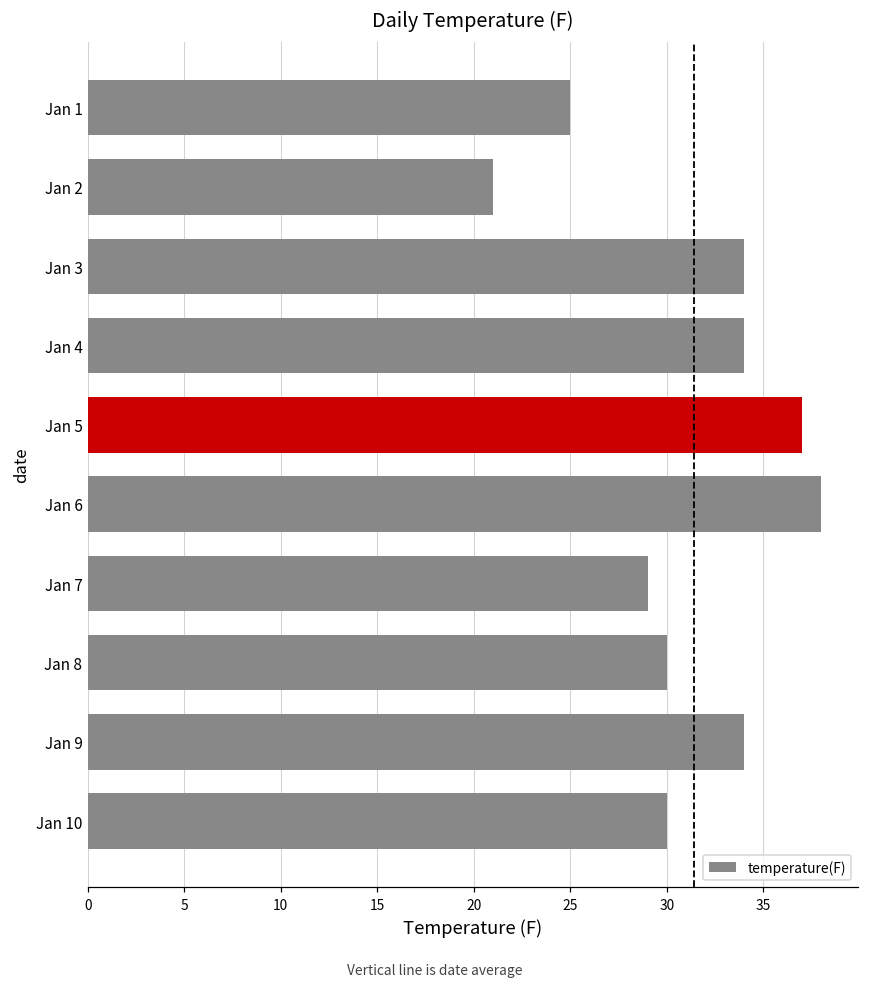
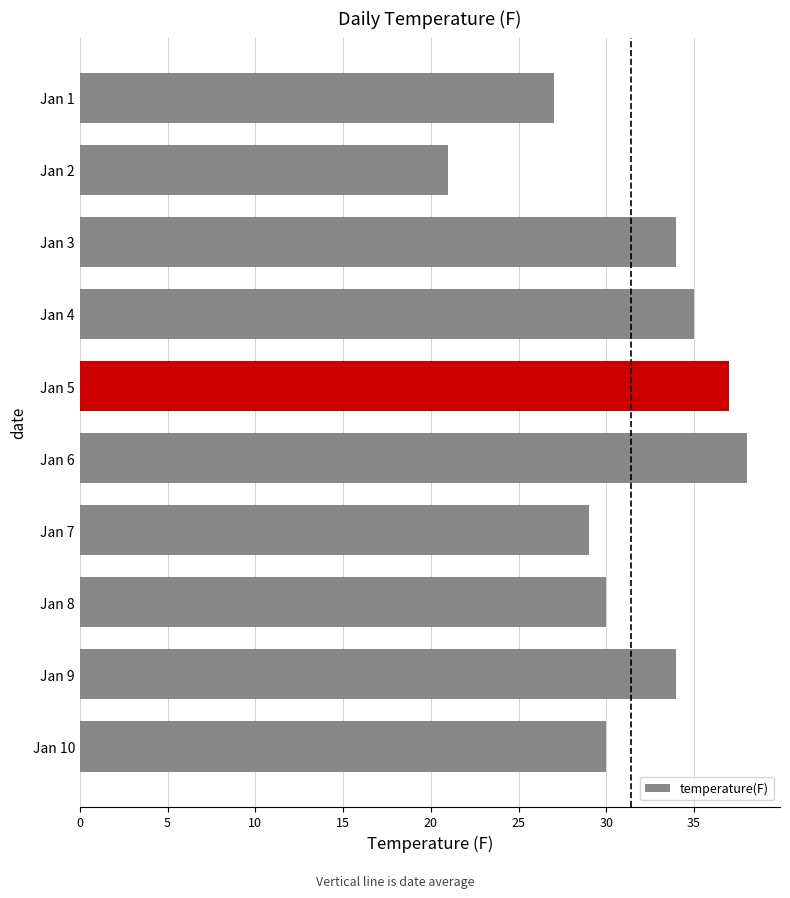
Jan 1: 25 -> 27
Jan 4: 34 -> 35
